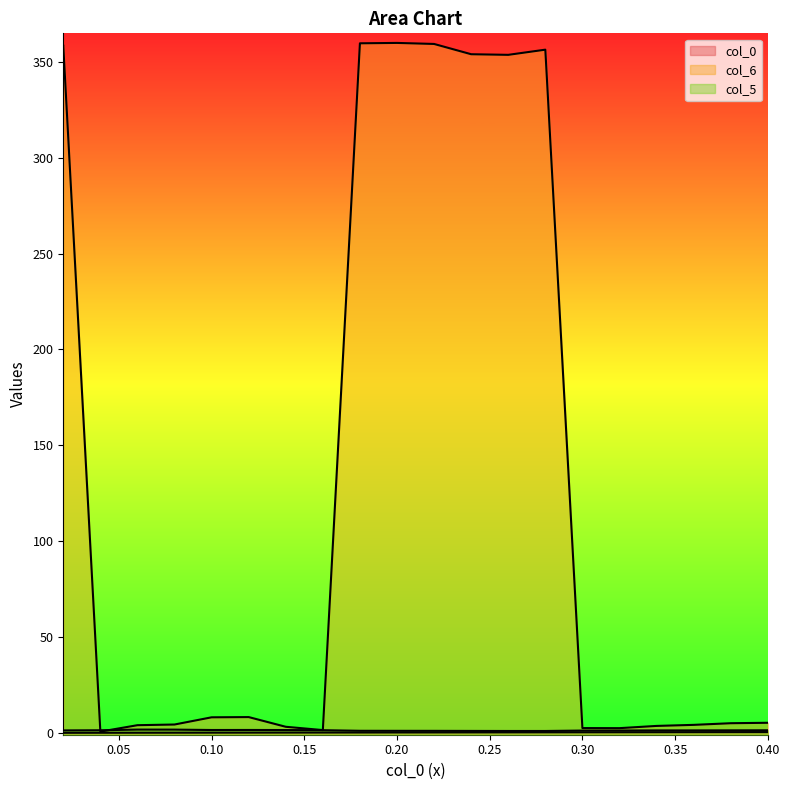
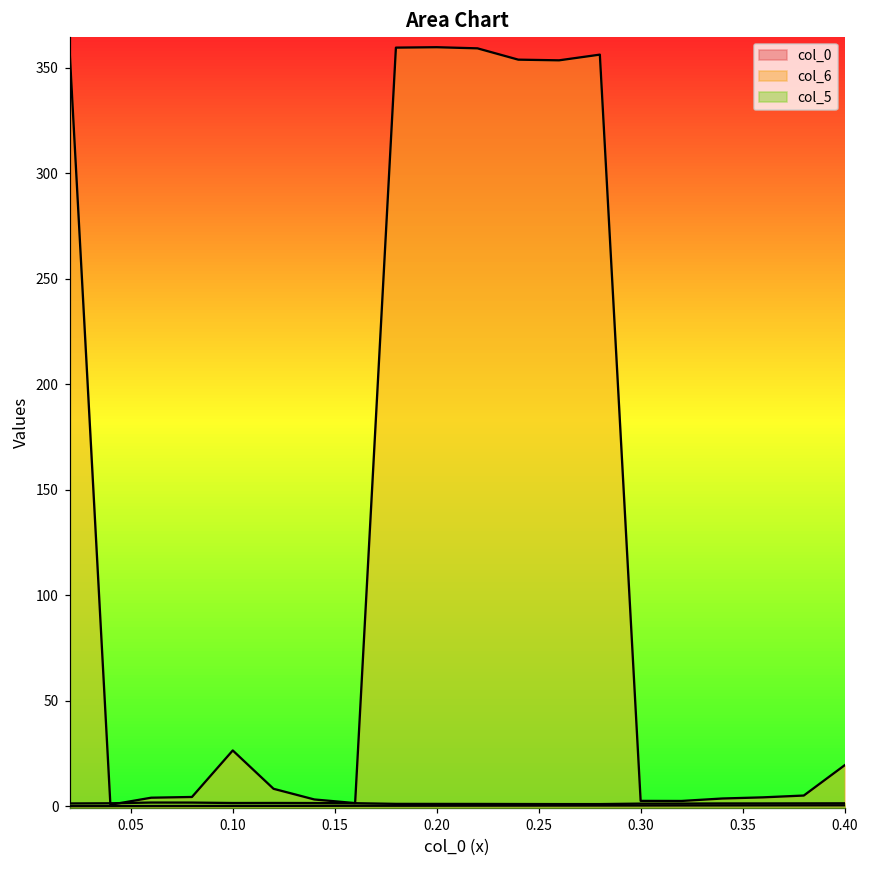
col_6, 0.10: 8 -> 26
col_6, 0.40: 5 -> 19
